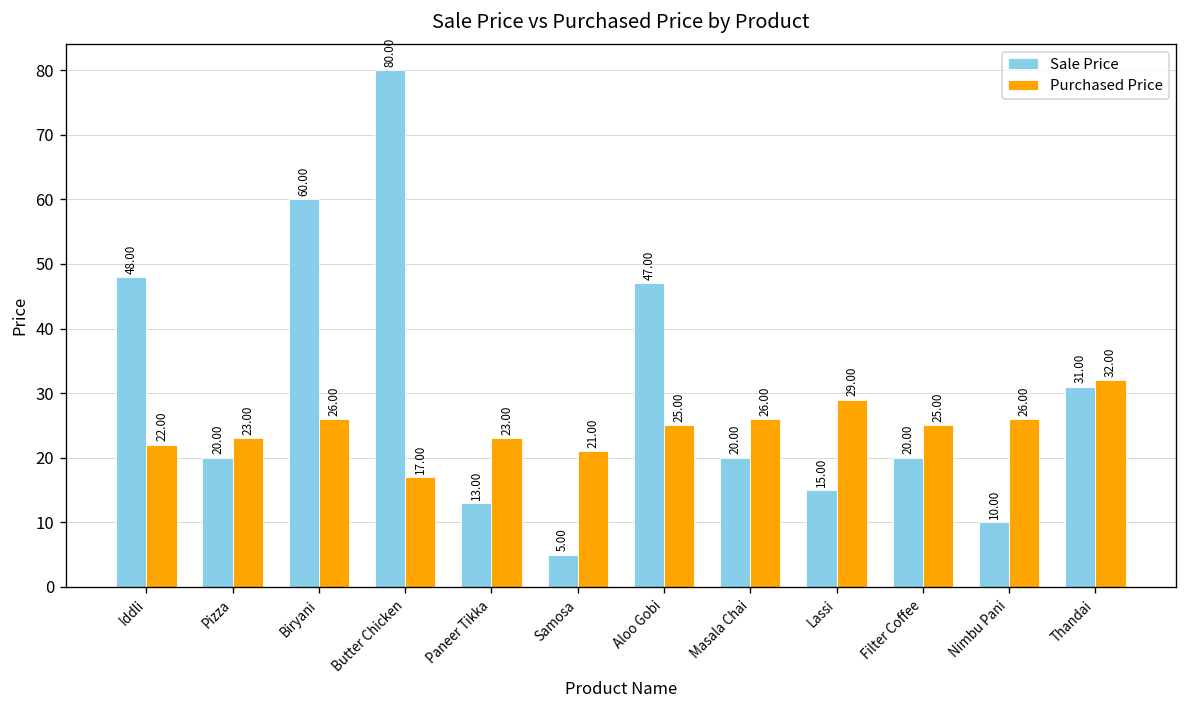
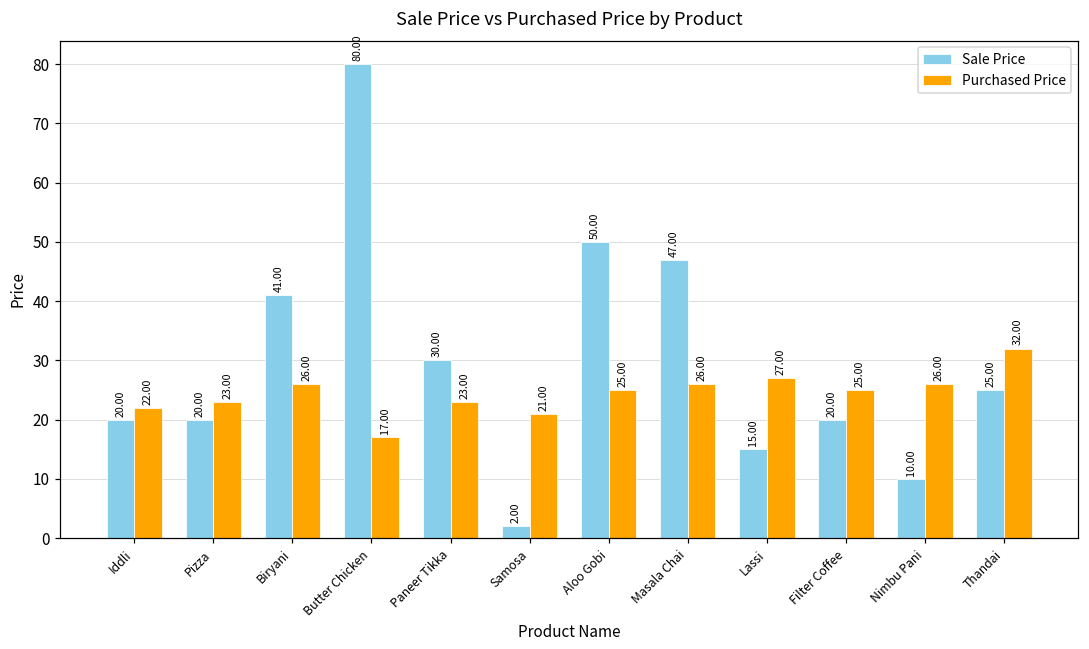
Sale Price, Iddli: 48.00 -> 20.00
Sale Price, Biryani: 60.00 -> 41.00
Sale Price, Paneer Tikka: 13.00 -> 30.00
Sale Price, Samosa: 5.00 -> 2.00
Sale Price, Aloo Gobi: 47.00 -> 50.00
Sale Price, Masala Chai: 20.00 -> 47.00
Purchased Price, Lassi: 29.00 -> 27.00
Sale Price, Thandai: 31.00 -> 25.00
